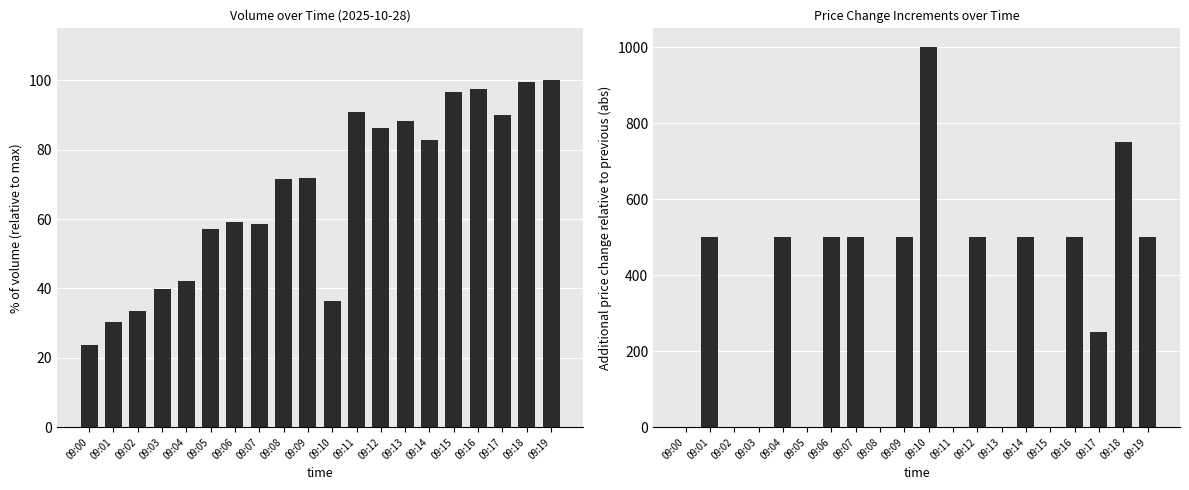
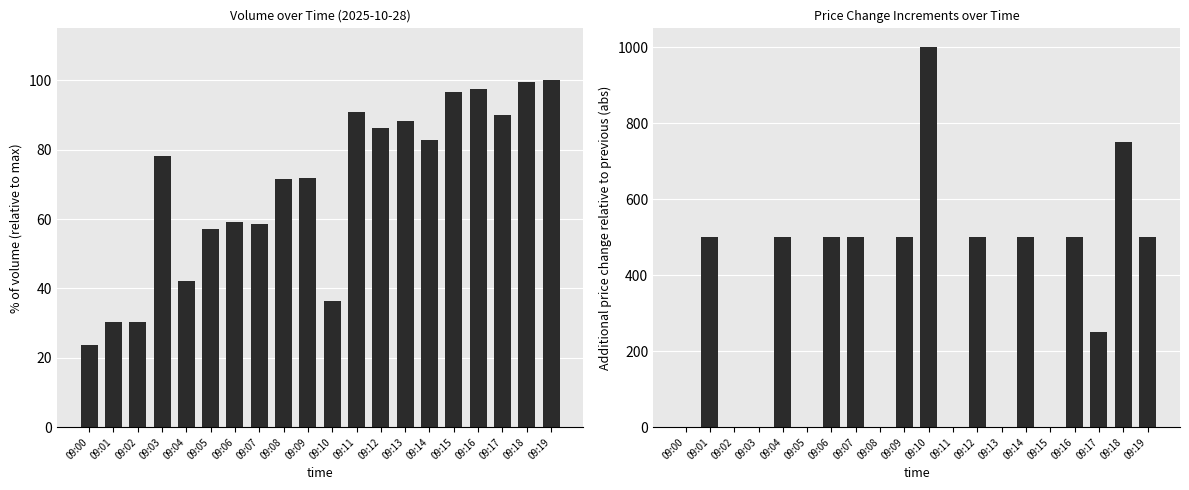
Volume over Time (2025-10-28), 09:02: 33 -> 30
Volume over Time (2025-10-28), 09:03: 40 -> 78
